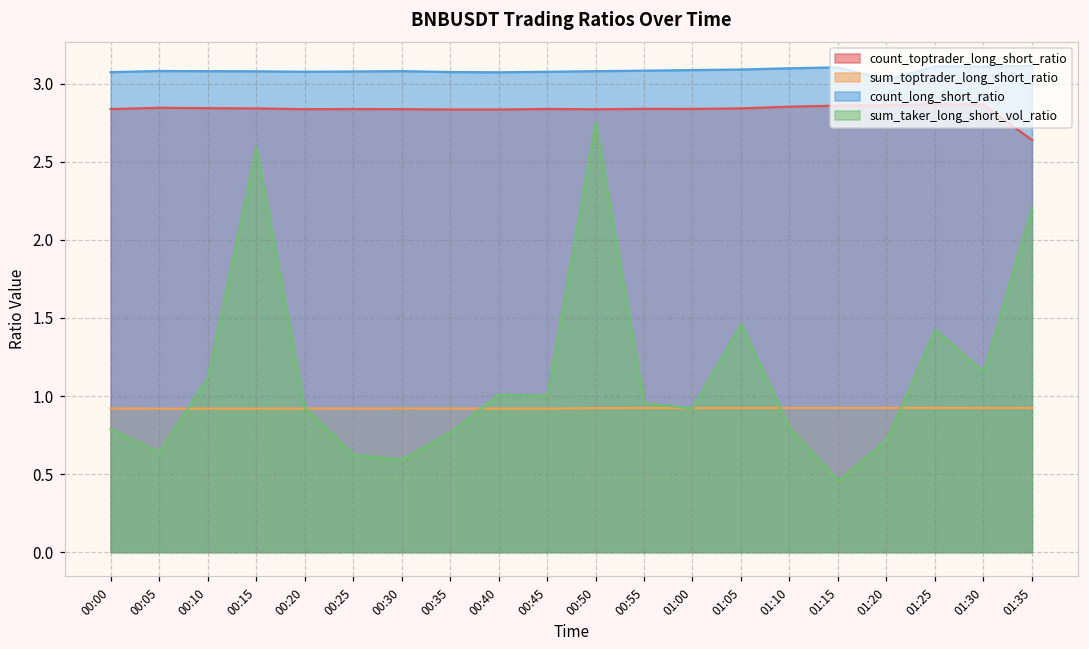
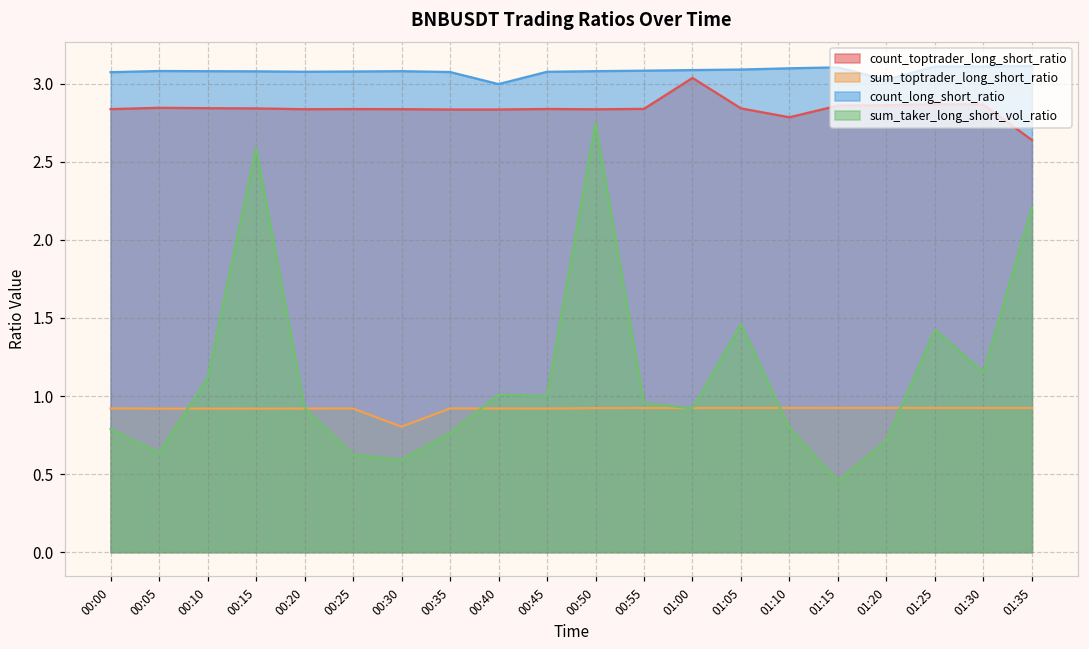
sum_toptrader_long_short_ratio, 00:30: 0.92 -> 0.80
count_long_short_ratio, 00:40: 3.07 -> 3.00
count_toptrader_long_short_ratio, 01:00: 2.84 -> 3.04
count_toptrader_long_short_ratio, 01:10: 2.85 -> 2.79
